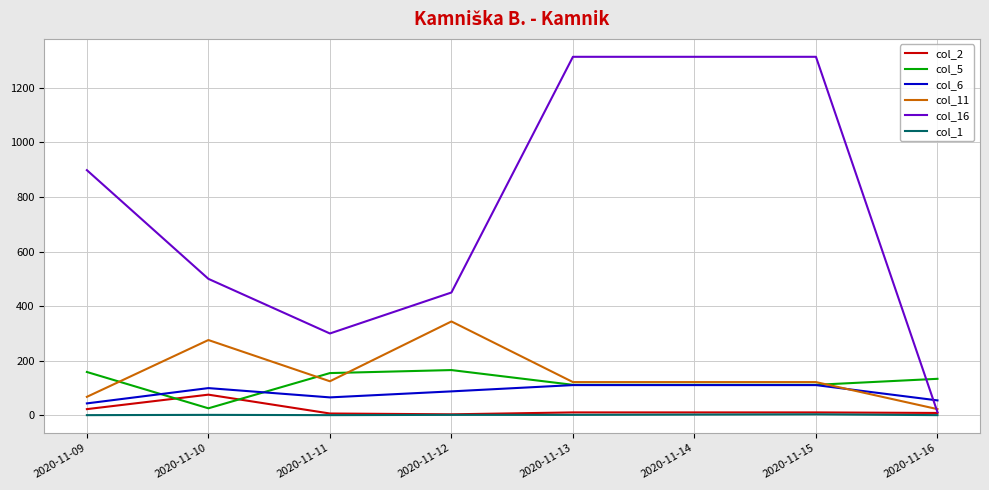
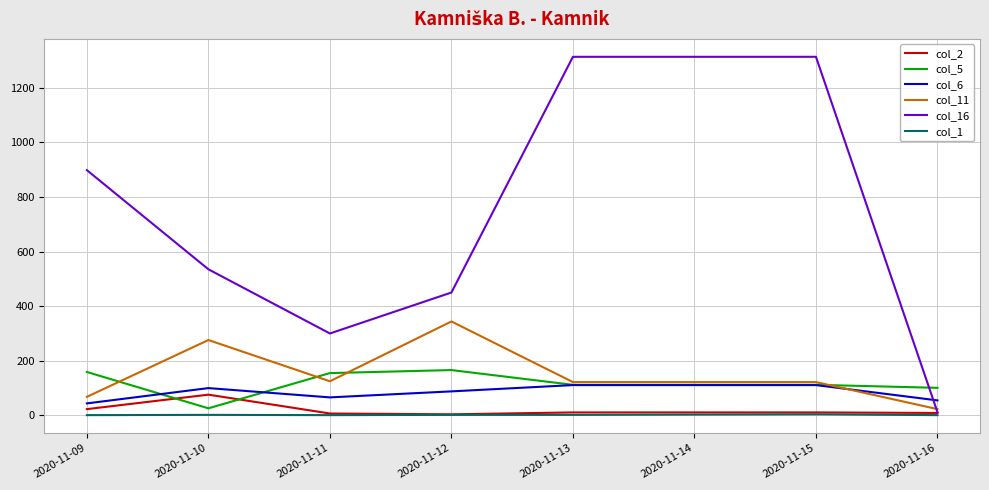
col_16, 2020-11-10: 500 -> 540
col_5, 2020-11-16: 130 -> 100
